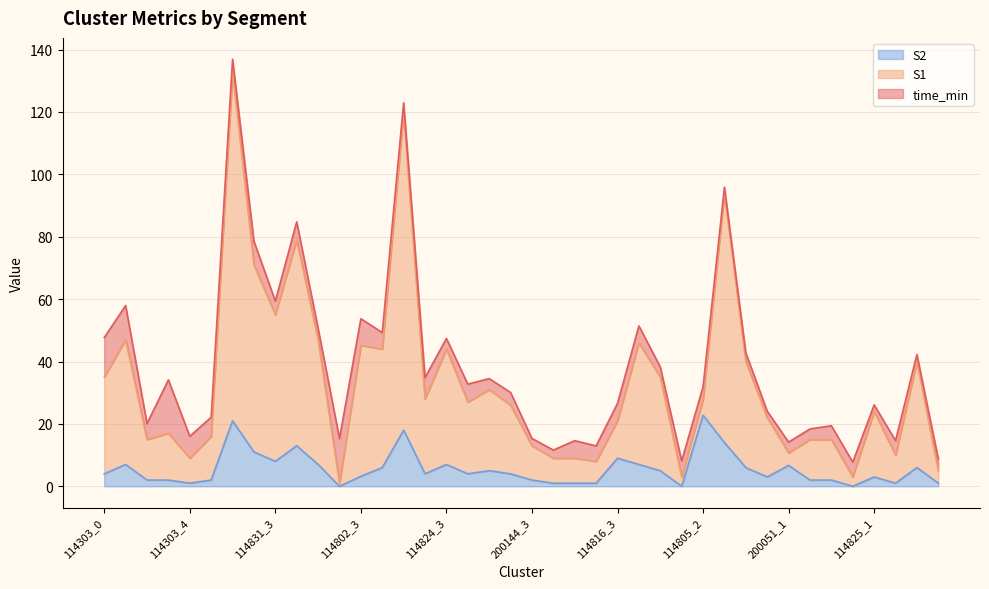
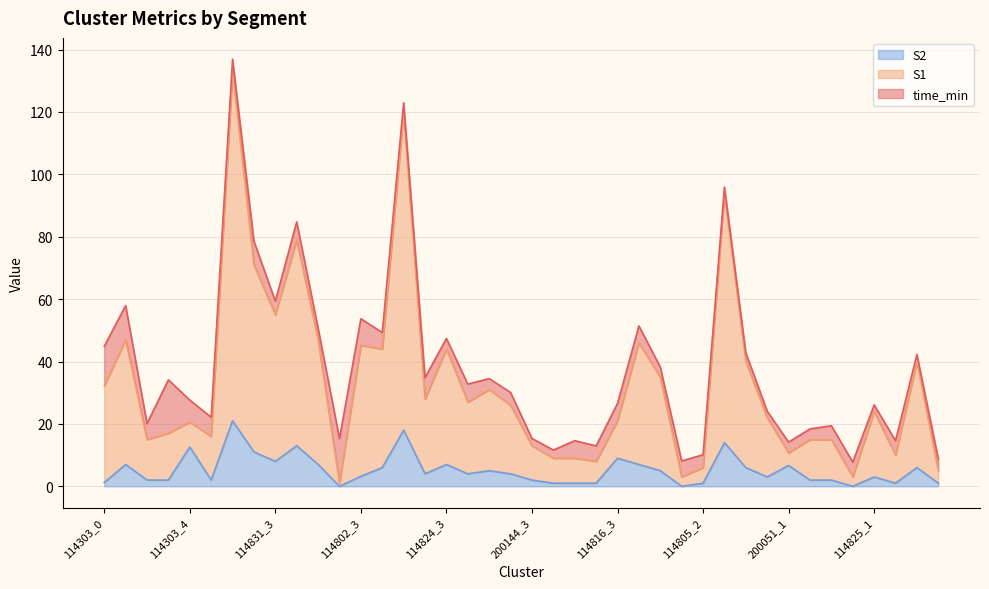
S2, 114303_0: 4 -> 1
S2, 114303_4: 1 -> 13
S2, 114805_2: 23 -> 1
